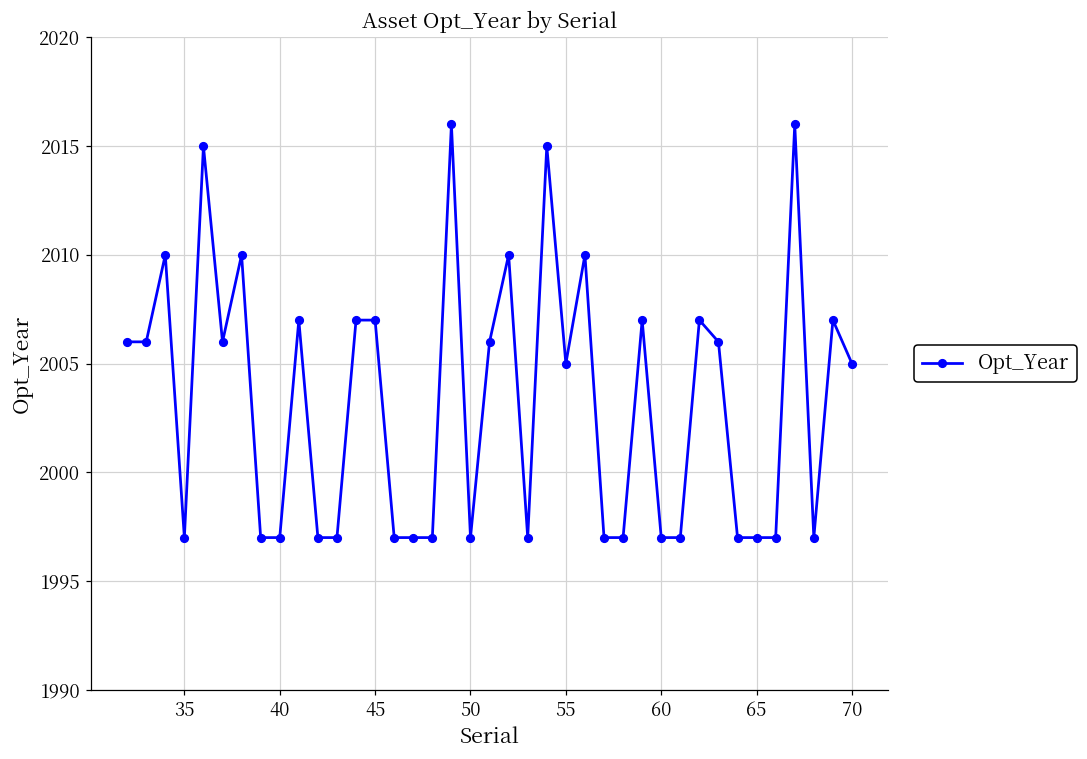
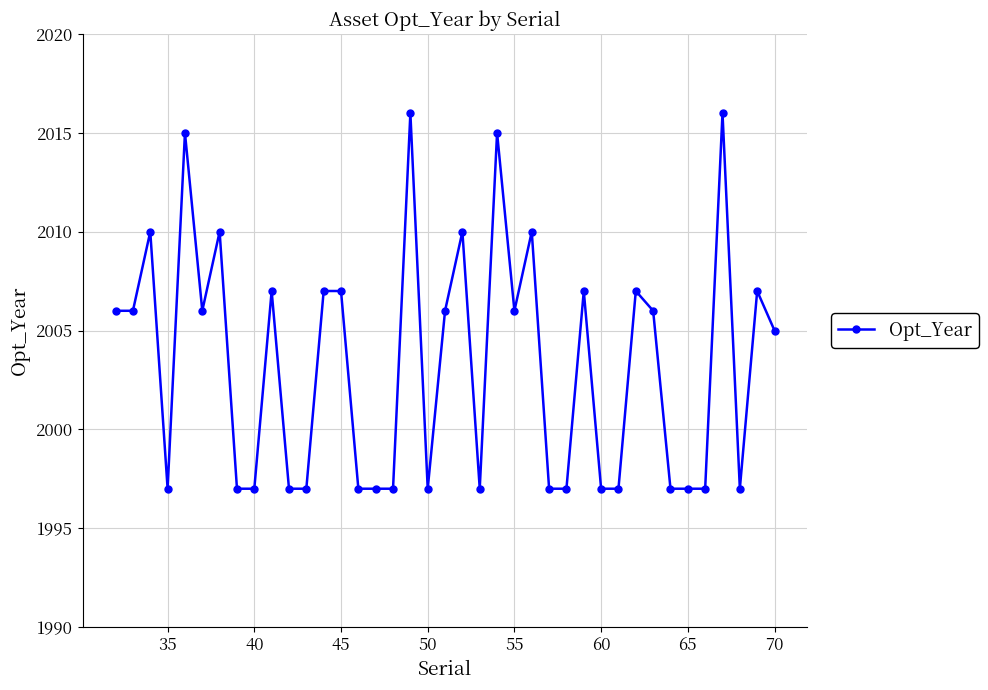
55: 2005 -> 2006
